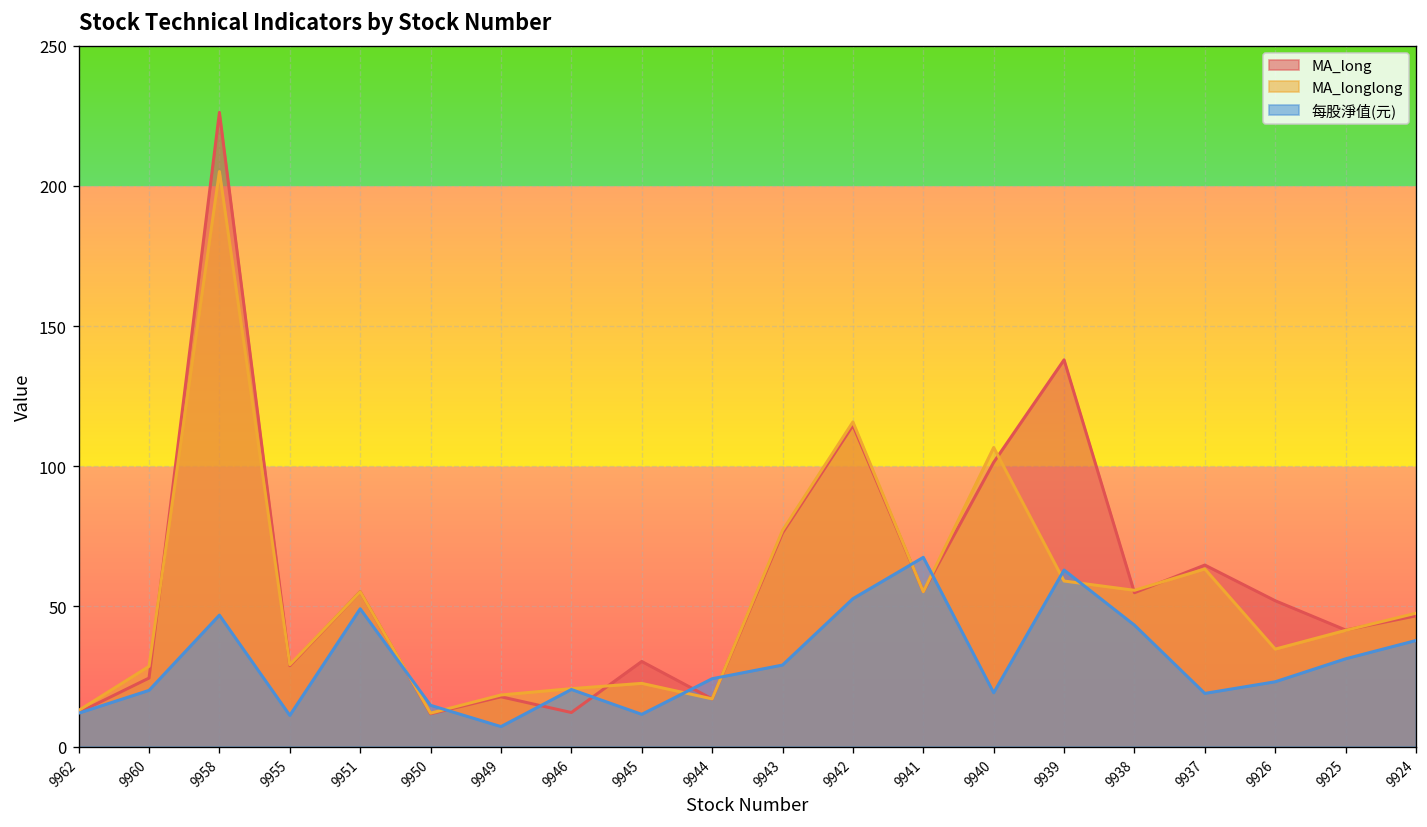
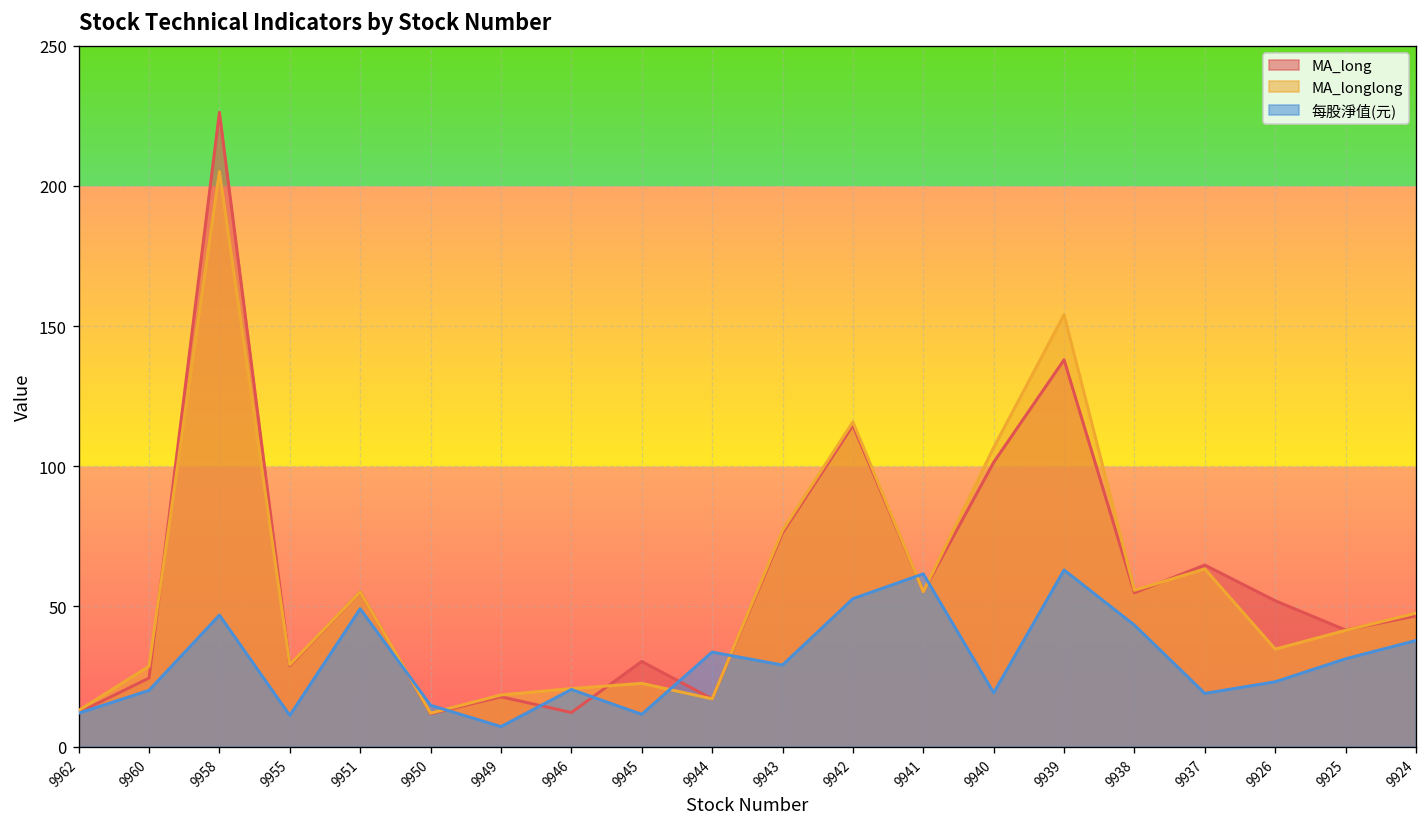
每股淨值(元), 9944: 24 -> 34
每股淨值(元), 9941: 68 -> 62
MA_longlong, 9939: 59 -> 154
